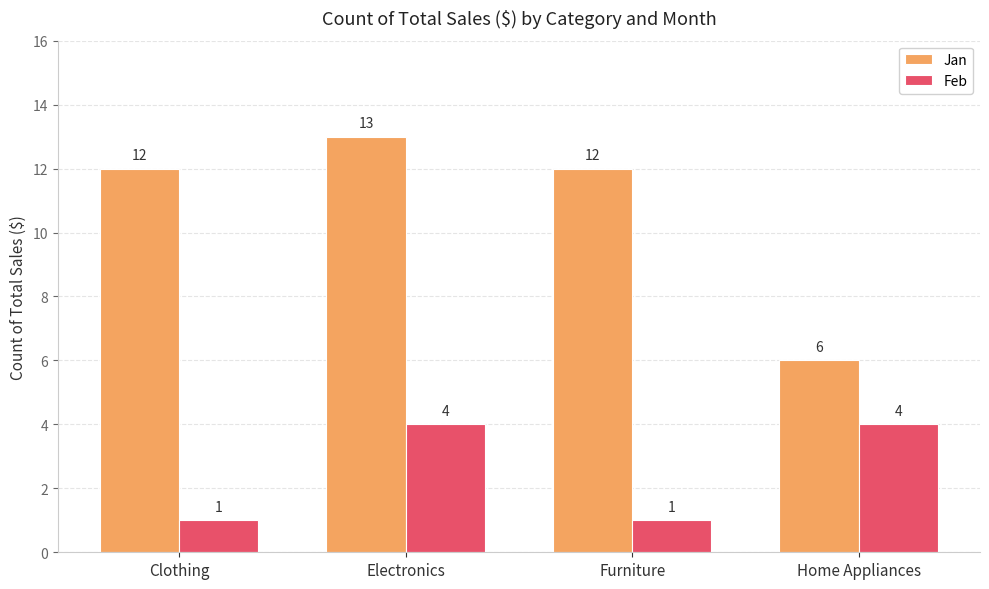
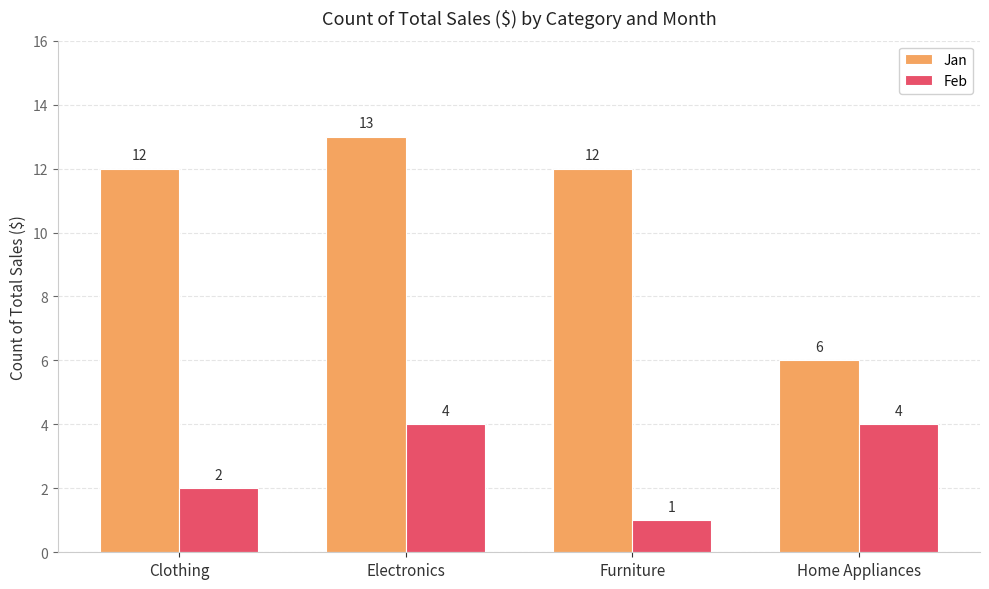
Feb, Clothing: 1 -> 2
